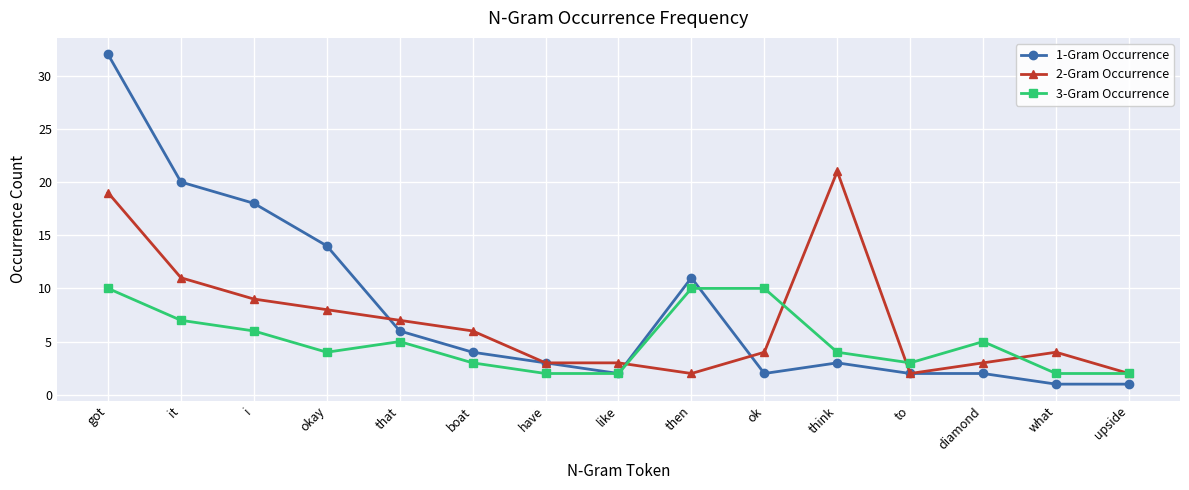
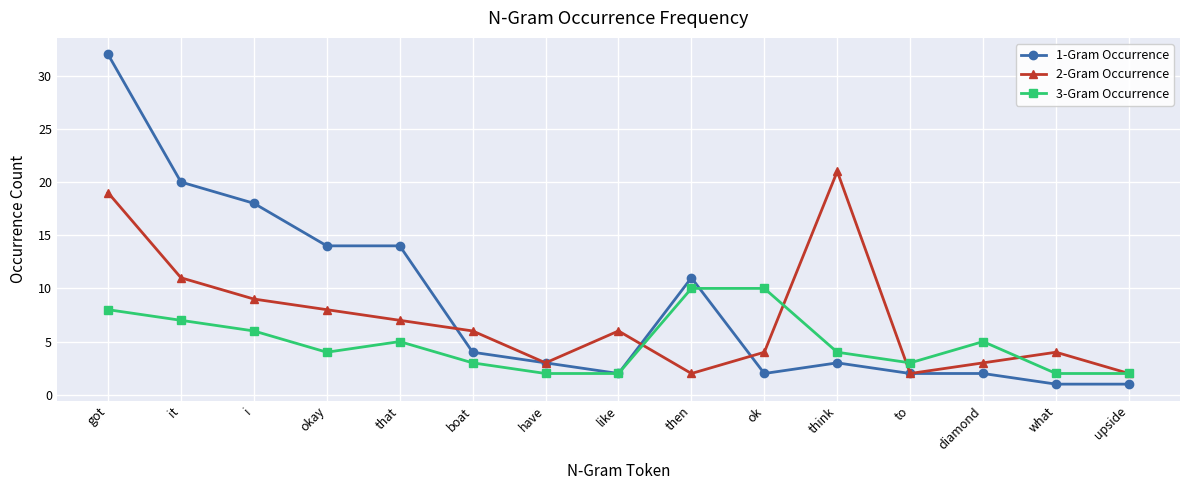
3-Gram Occurrence, got: 10 -> 8
1-Gram Occurrence, that: 6 -> 14
2-Gram Occurrence, like: 3 -> 6
